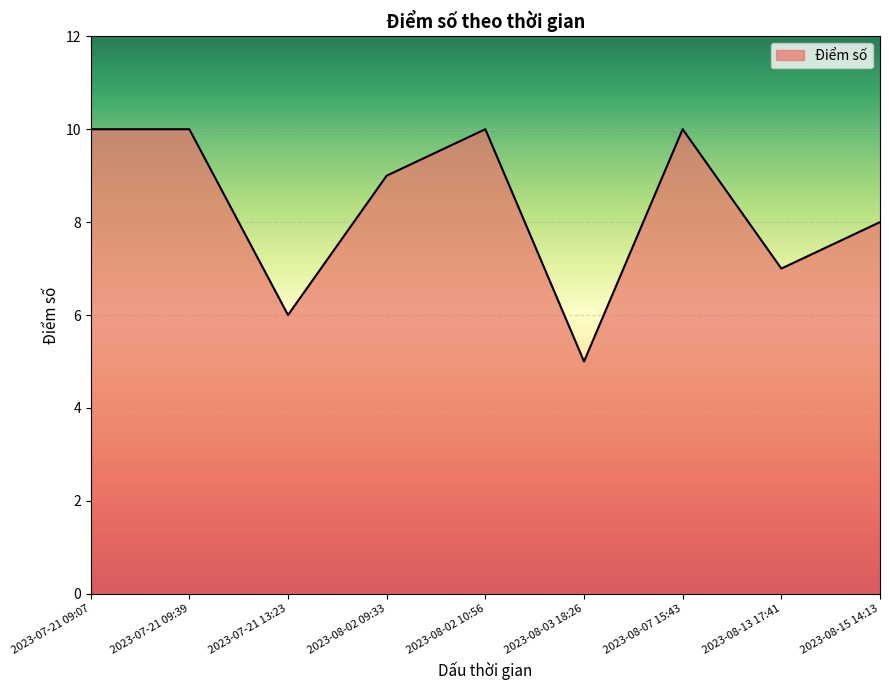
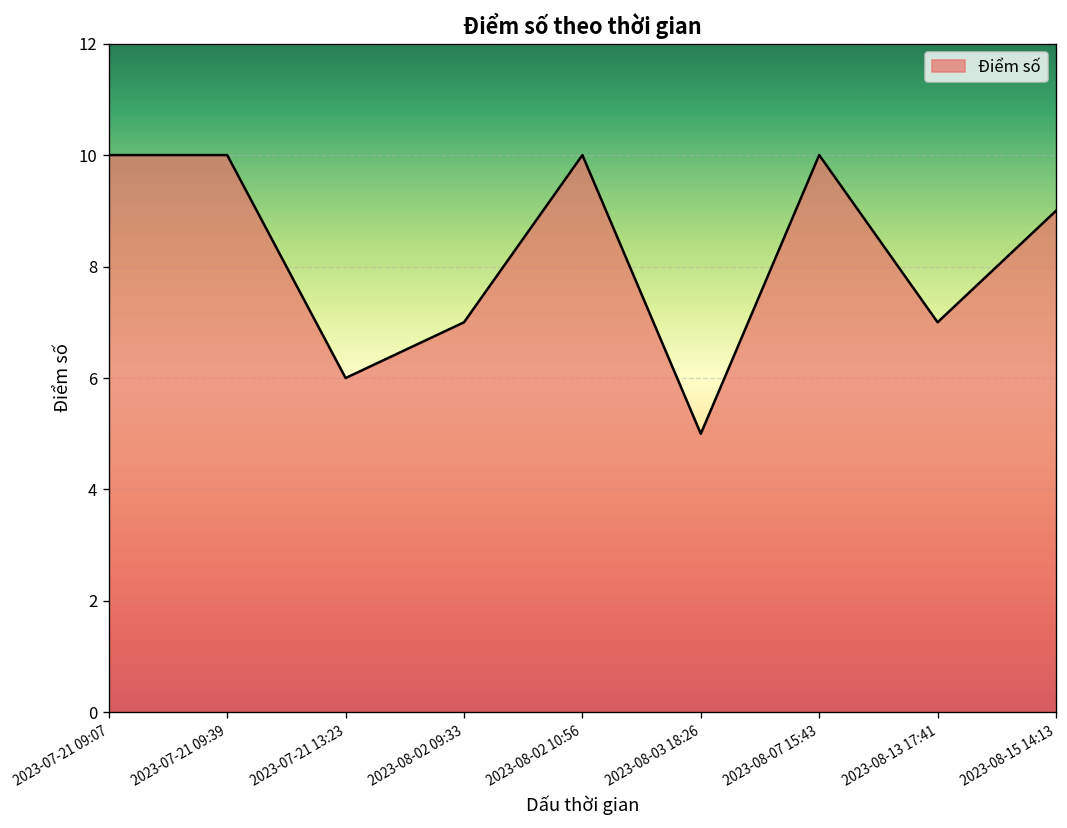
2023-08-02 09:33: 9 -> 7
2023-08-15 14:13: 8 -> 9
